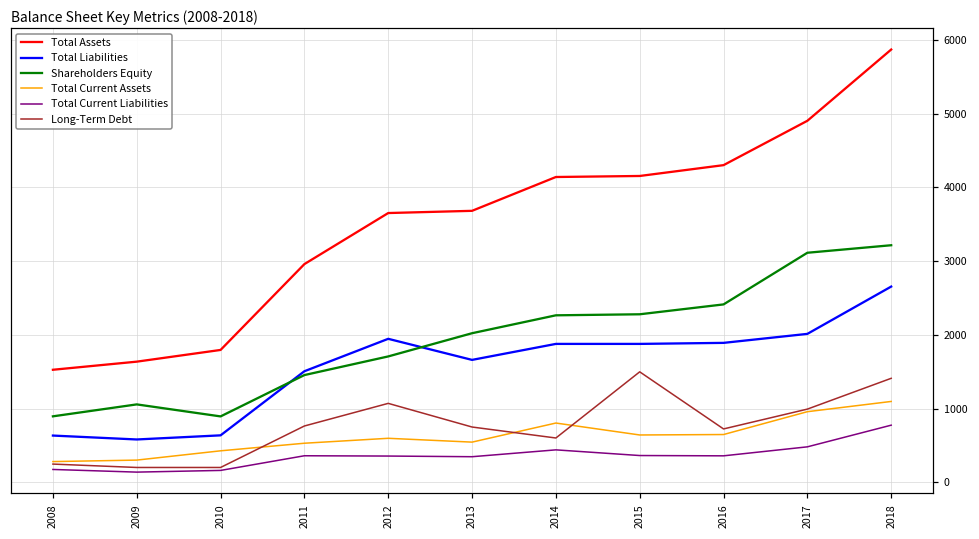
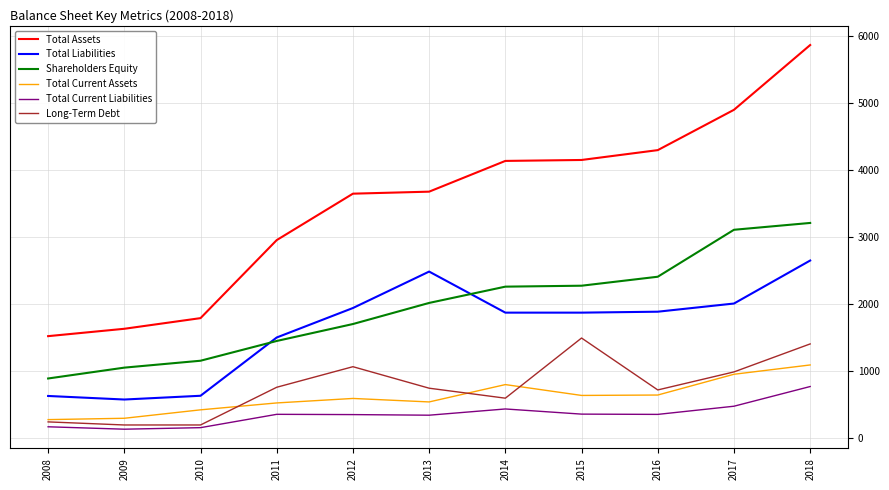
Shareholders Equity, 2010: 900 -> 1200
Total Liabilities, 2013: 1700 -> 2500
